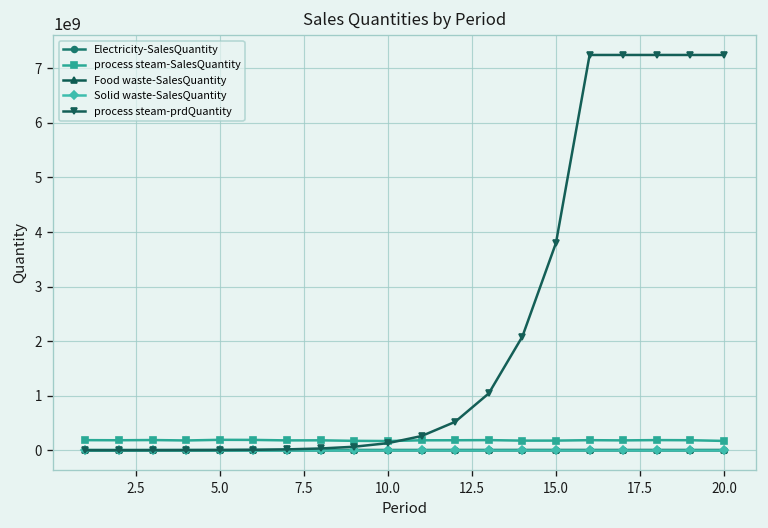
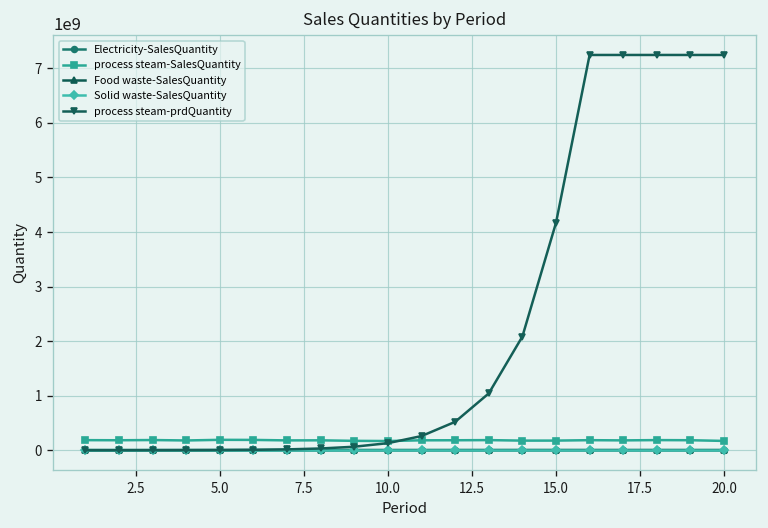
process steam-prdQuantity, 15.0: 3800000000 -> 4200000000
